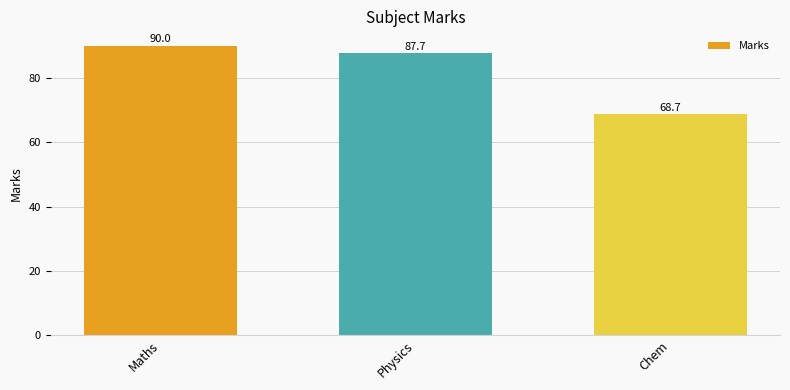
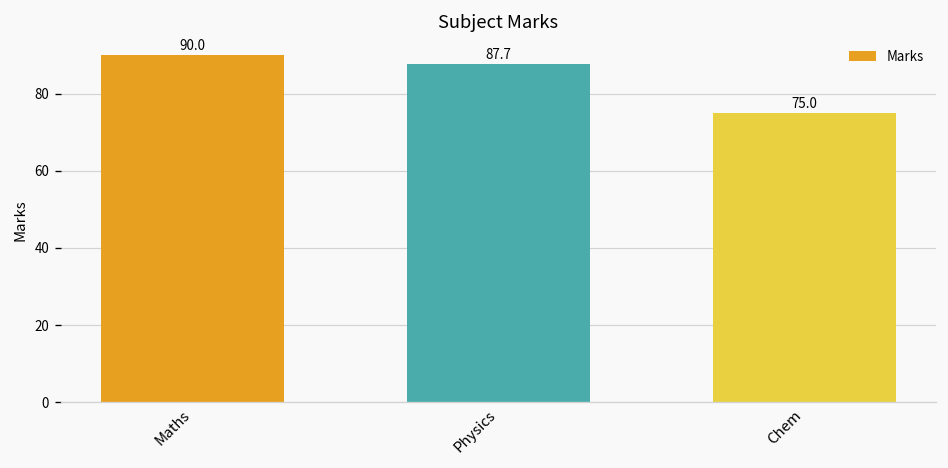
Chem: 68.7 -> 75.0
